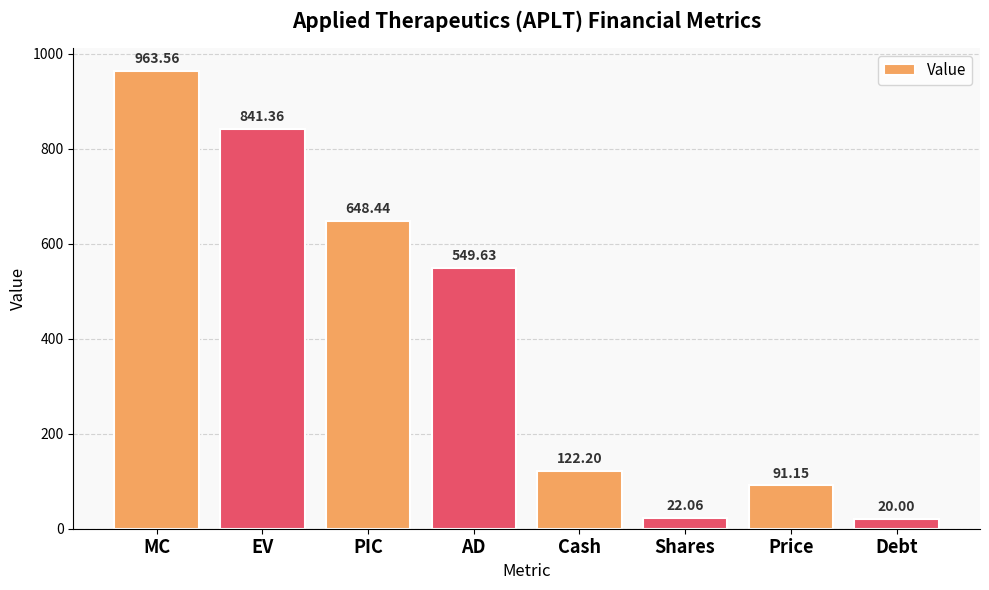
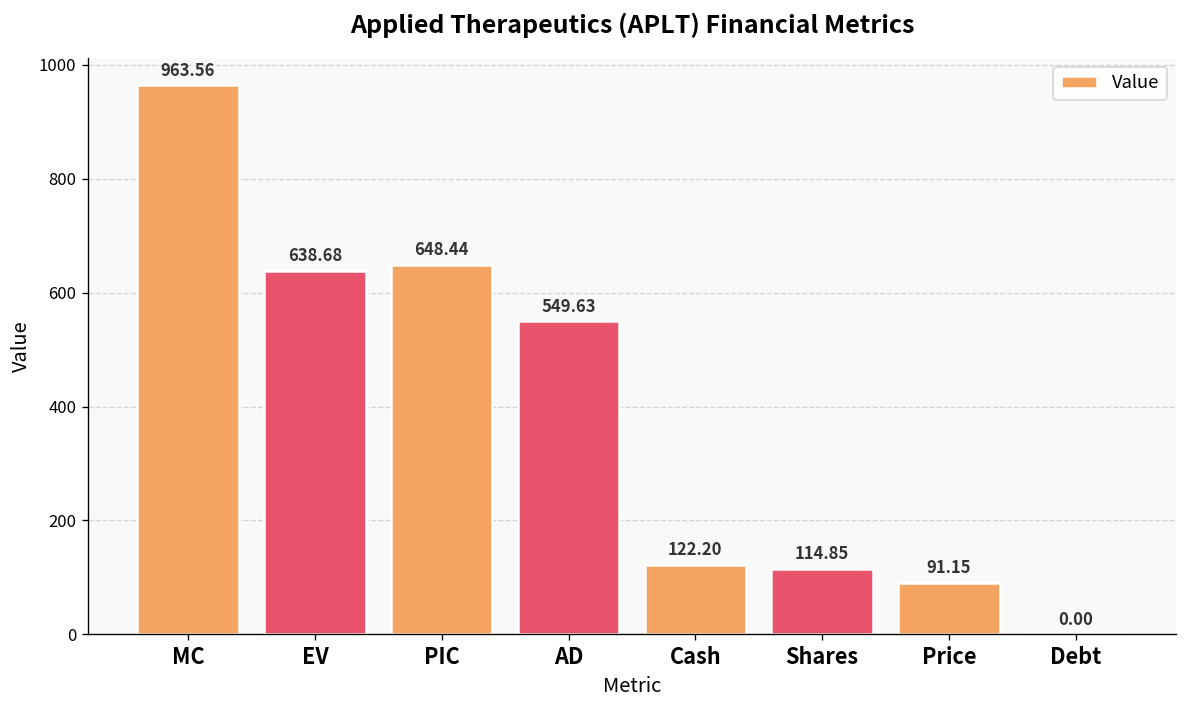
EV: 841.36 -> 638.68
Shares: 22.06 -> 114.85
Debt: 20.00 -> 0.00
